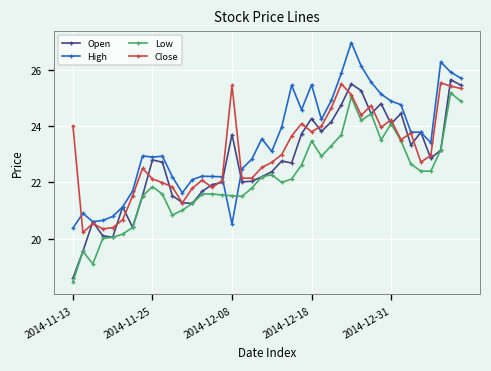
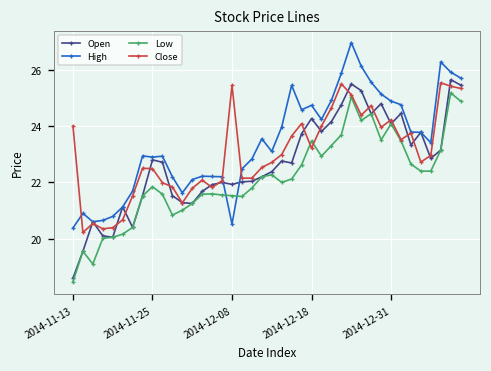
Close, 2014-11-25: 22.1 -> 22.5
Open, 2014-12-08: 23.7 -> 21.9
High, 2014-12-18: 25.5 -> 24.7
Close, 2014-12-18: 23.8 -> 23.2
